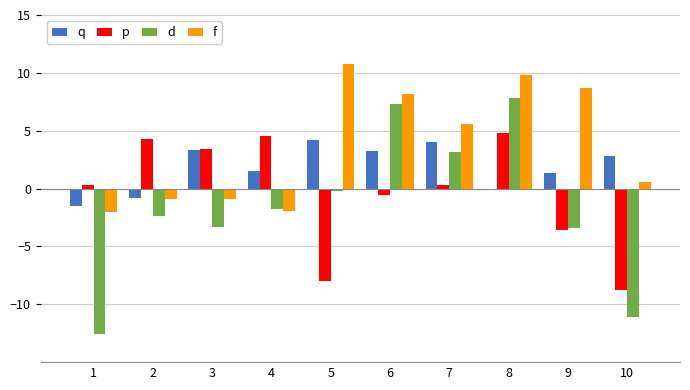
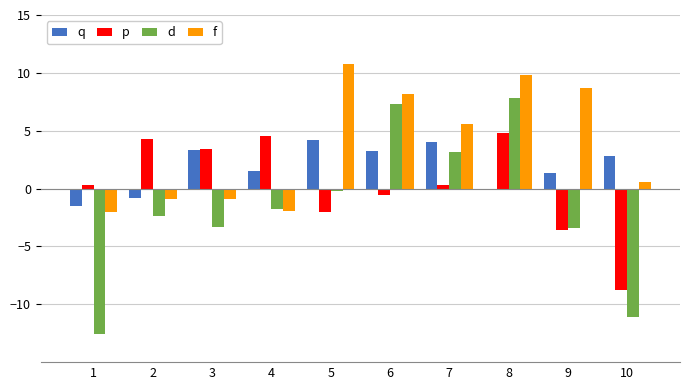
p, 5: -7.9 -> -2.0
